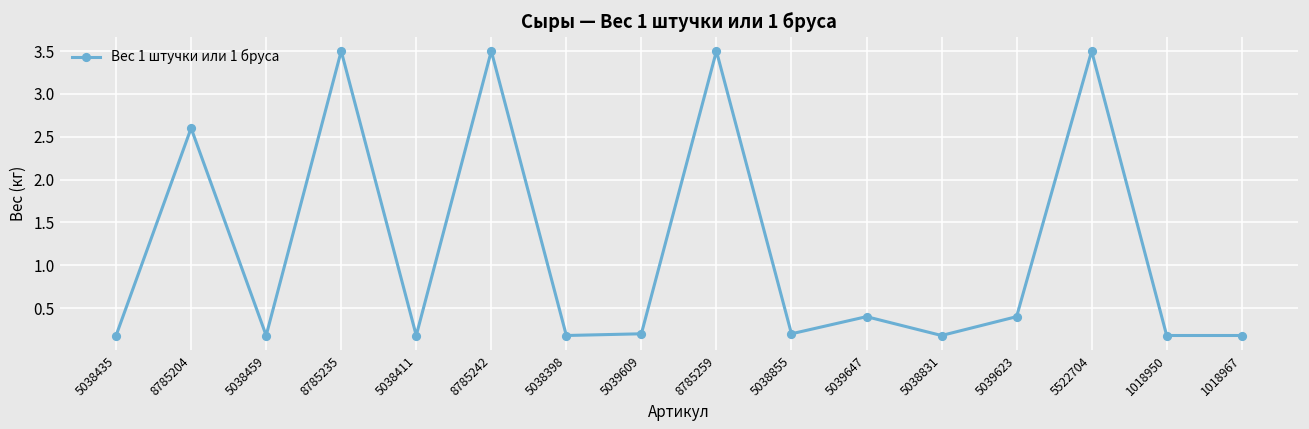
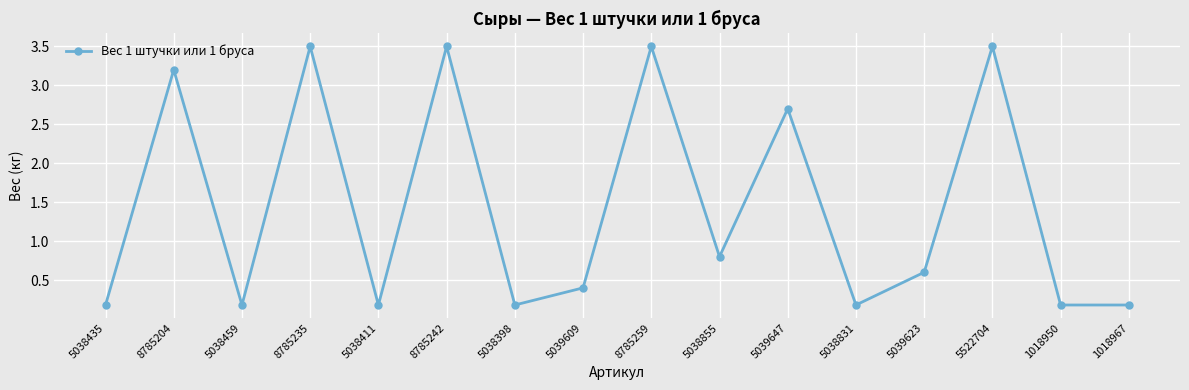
8785204: 2.6 -> 3.2
5039609: 0.2 -> 0.4
5038855: 0.2 -> 0.8
5039647: 0.4 -> 2.7
5039623: 0.4 -> 0.6
